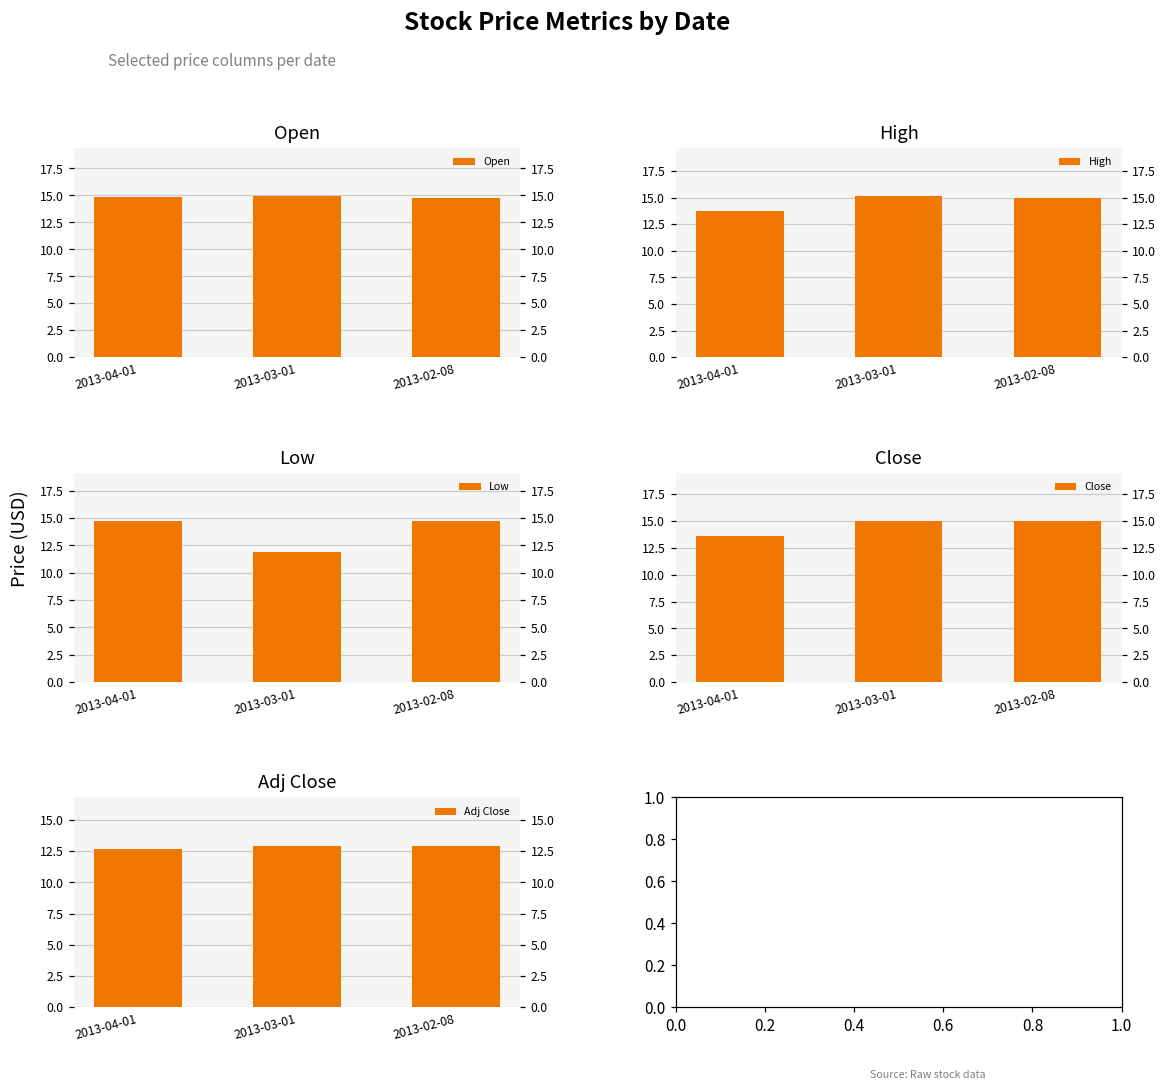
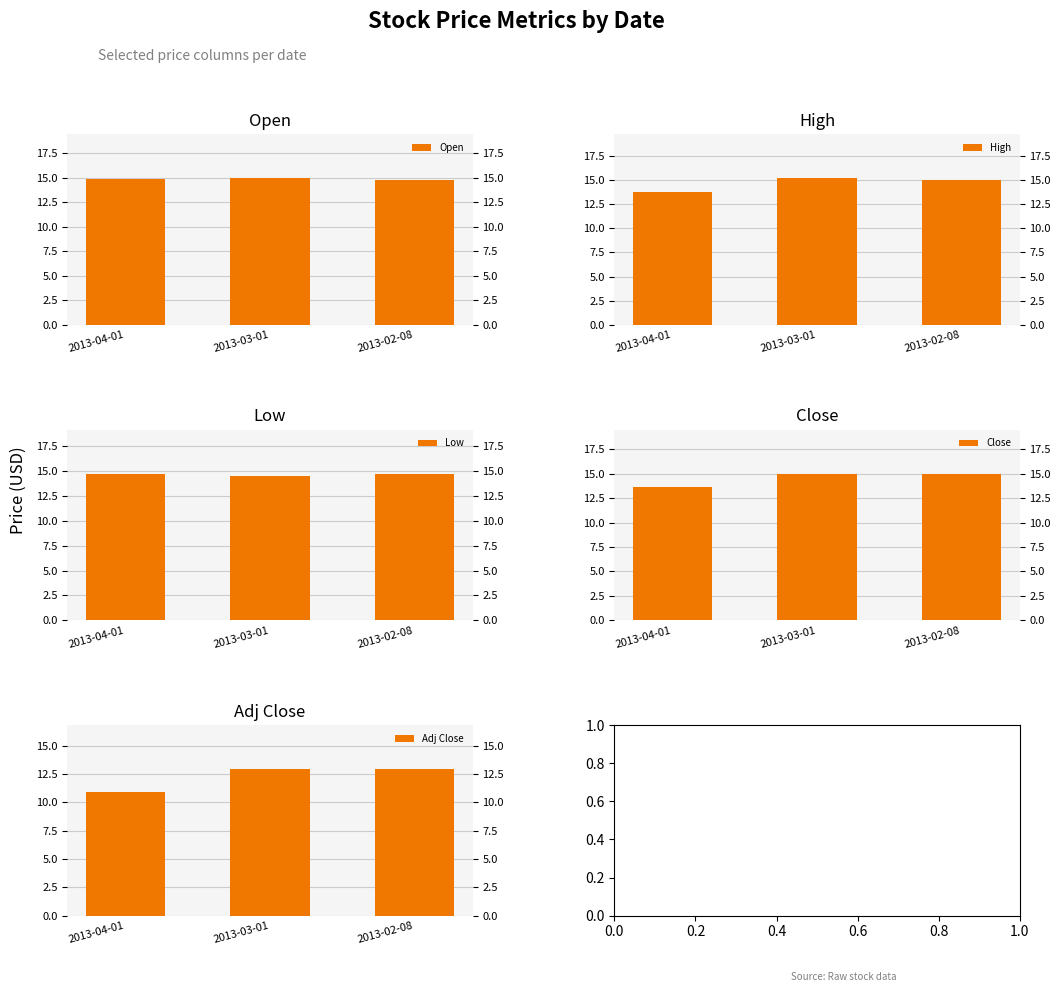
Low, 2013-03-01: 12 -> 15
Adj Close, 2013-04-01: 12.7 -> 10.9
